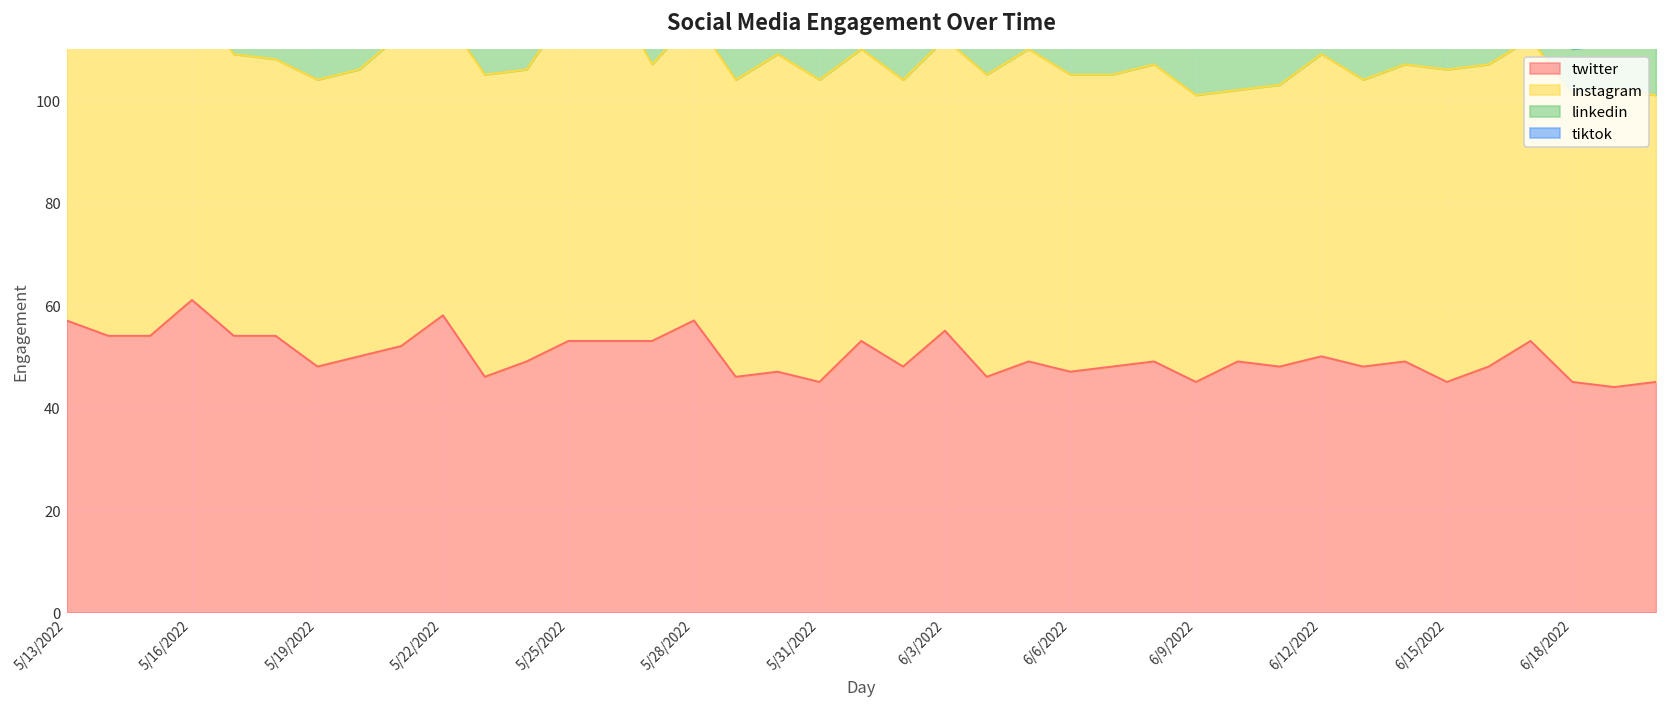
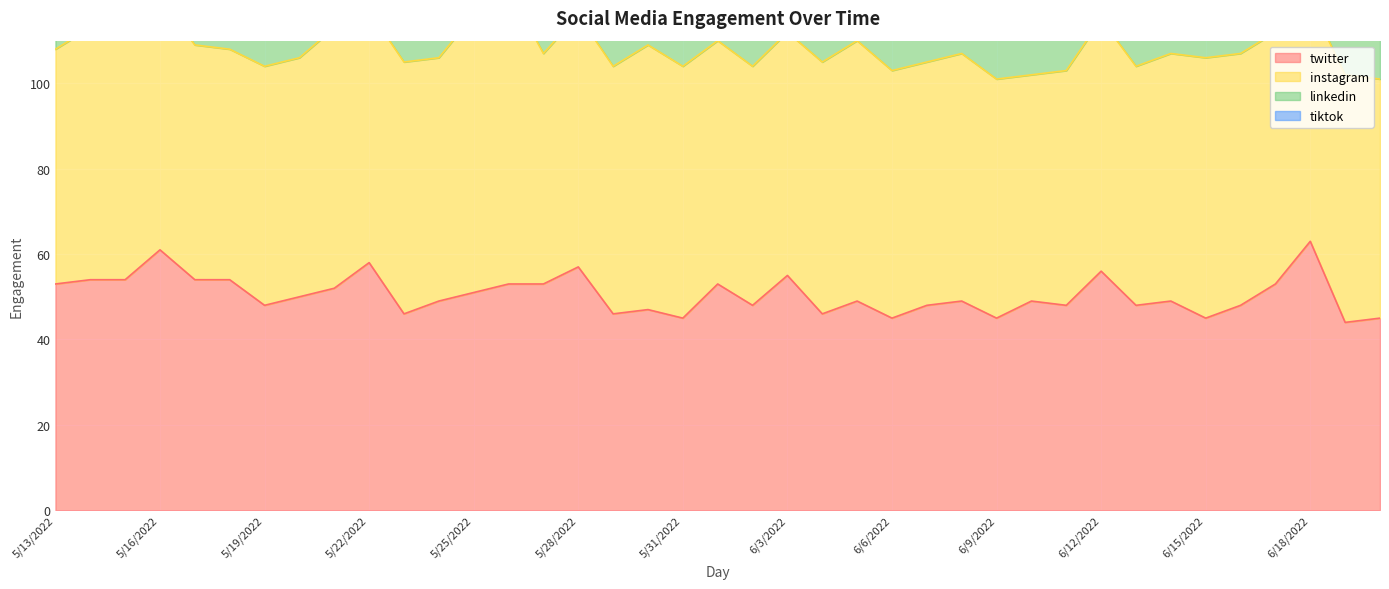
twitter, 5/13/2022: 57 -> 53
twitter, 5/25/2022: 53 -> 51
twitter, 6/6/2022: 47 -> 45
twitter, 6/12/2022: 50 -> 56
twitter, 6/18/2022: 45 -> 63
